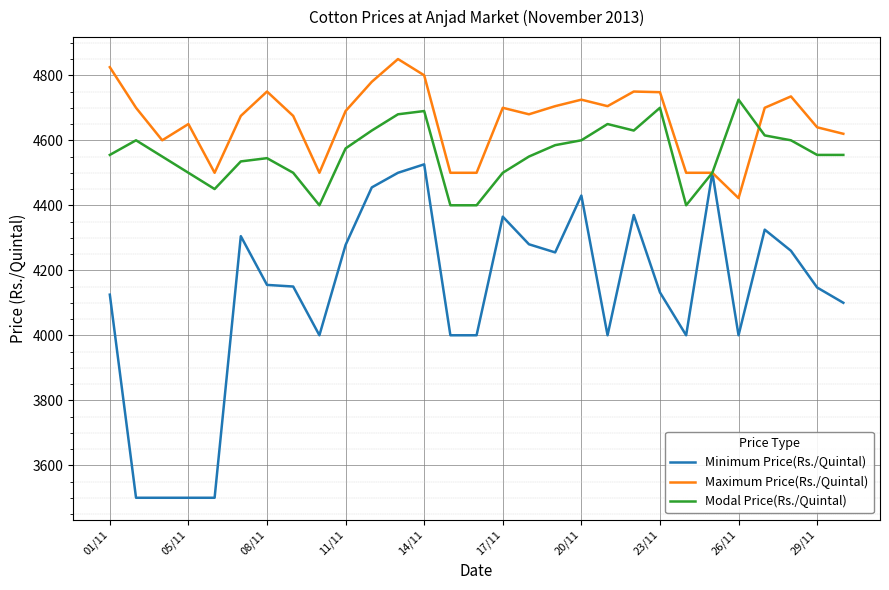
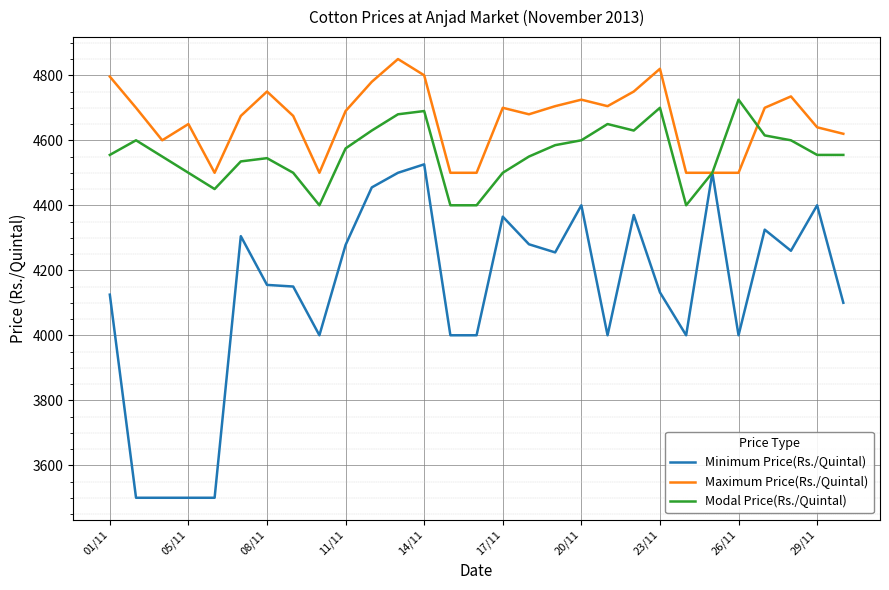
Maximum Price(Rs./Quintal), 01/11: 4830 -> 4800
Minimum Price(Rs./Quintal), 20/11: 4430 -> 4400
Maximum Price(Rs./Quintal), 23/11: 4750 -> 4820
Maximum Price(Rs./Quintal), 26/11: 4420 -> 4500
Minimum Price(Rs./Quintal), 29/11: 4150 -> 4400
